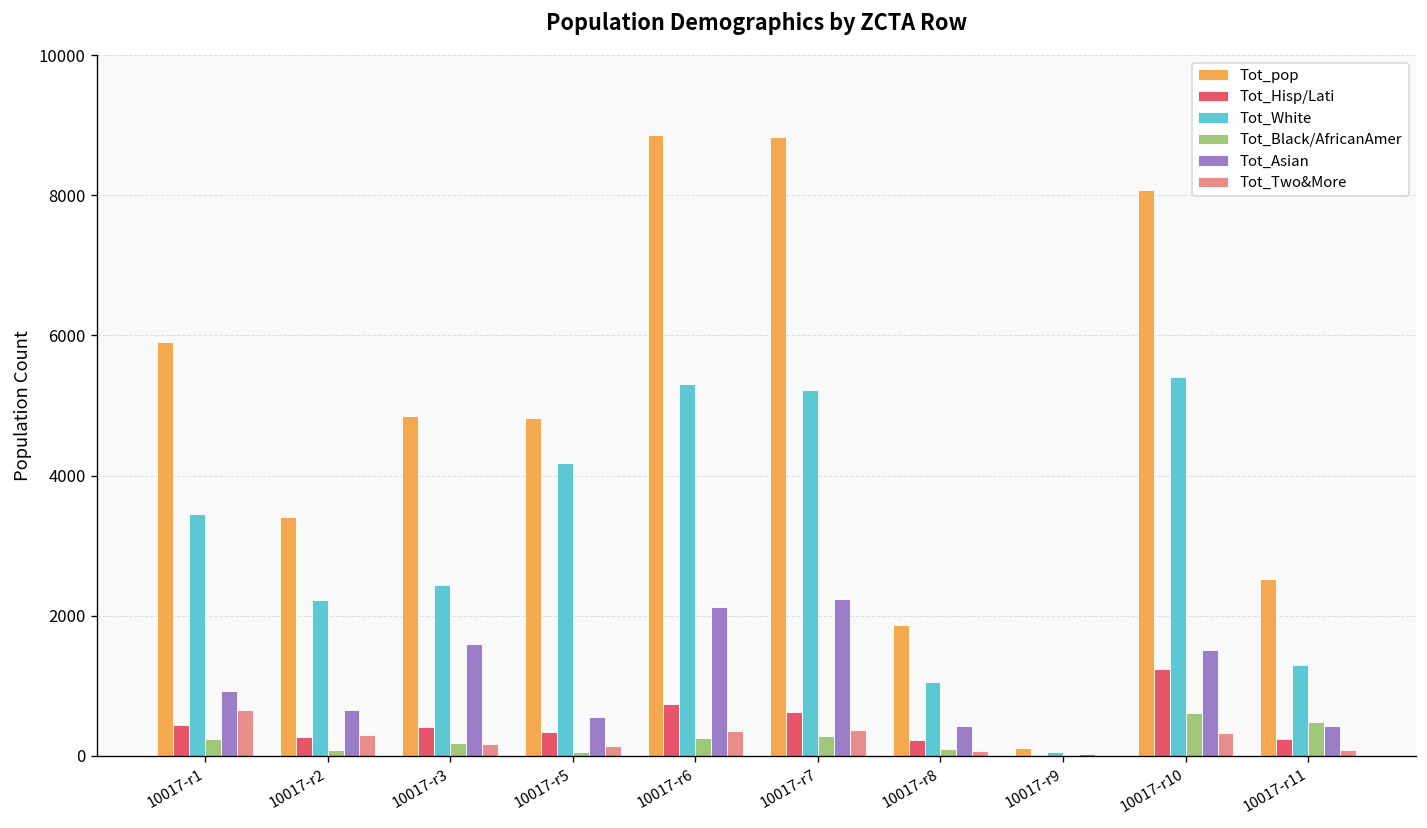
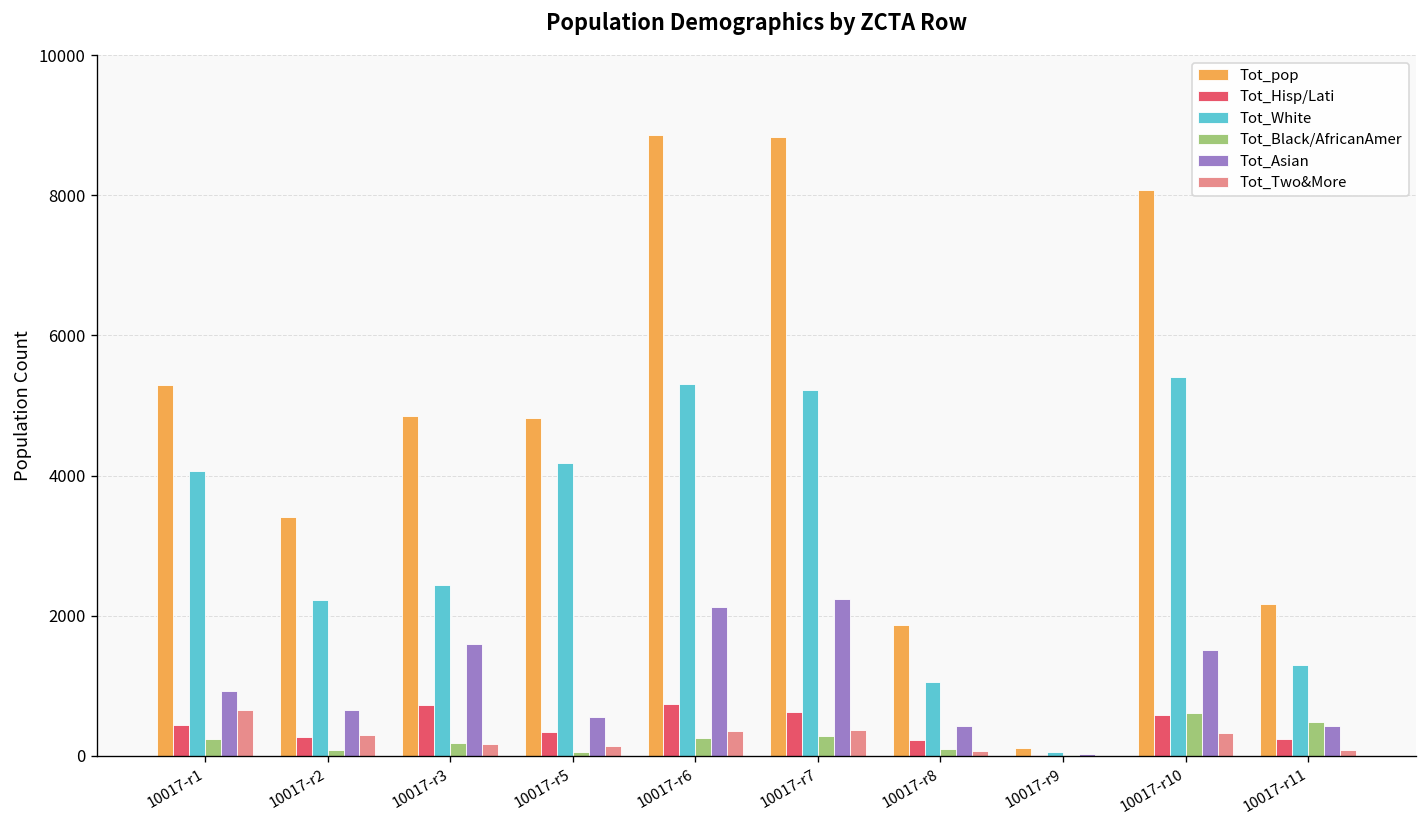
Tot_pop, 10017-r1: 5900 -> 5300
Tot_White, 10017-r1: 3400 -> 4100
Tot_Hisp/Lati, 10017-r3: 400 -> 700
Tot_Hisp/Lati, 10017-r10: 1200 -> 600
Tot_pop, 10017-r11: 2500 -> 2200
